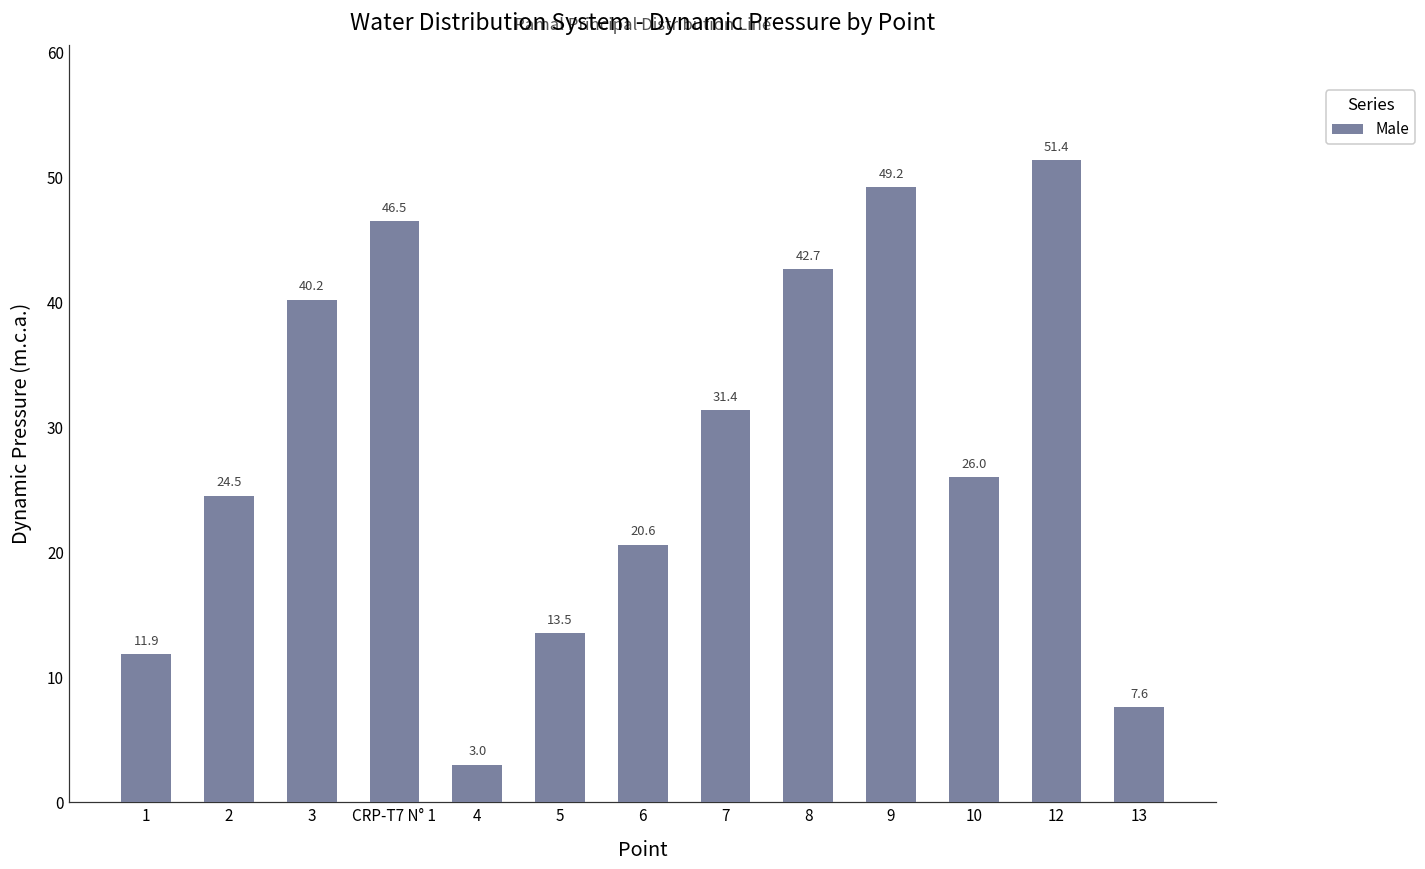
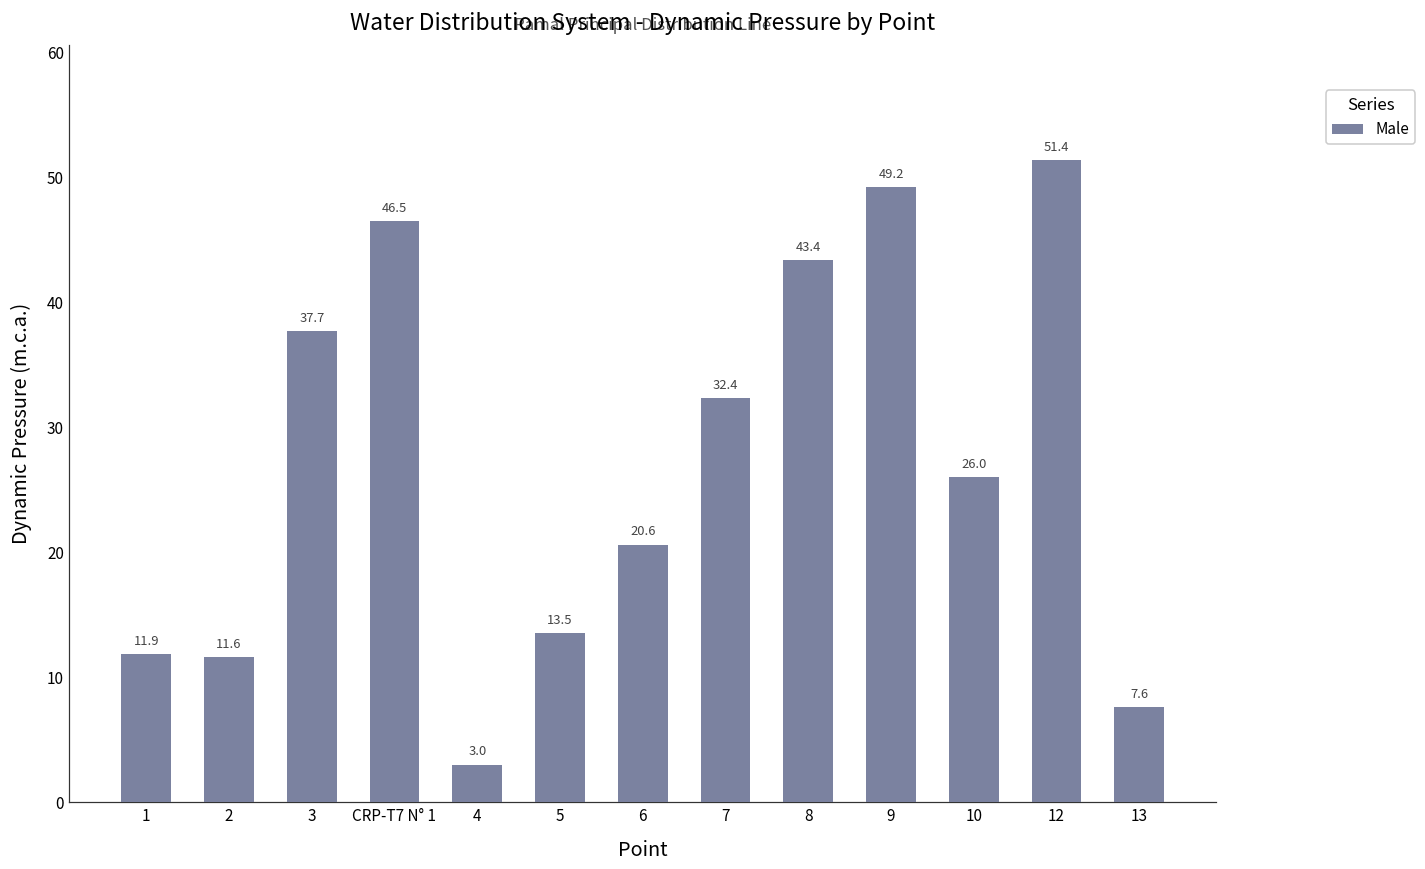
2: 24.5 -> 11.6
3: 40.2 -> 37.7
7: 31.4 -> 32.4
8: 42.7 -> 43.4
